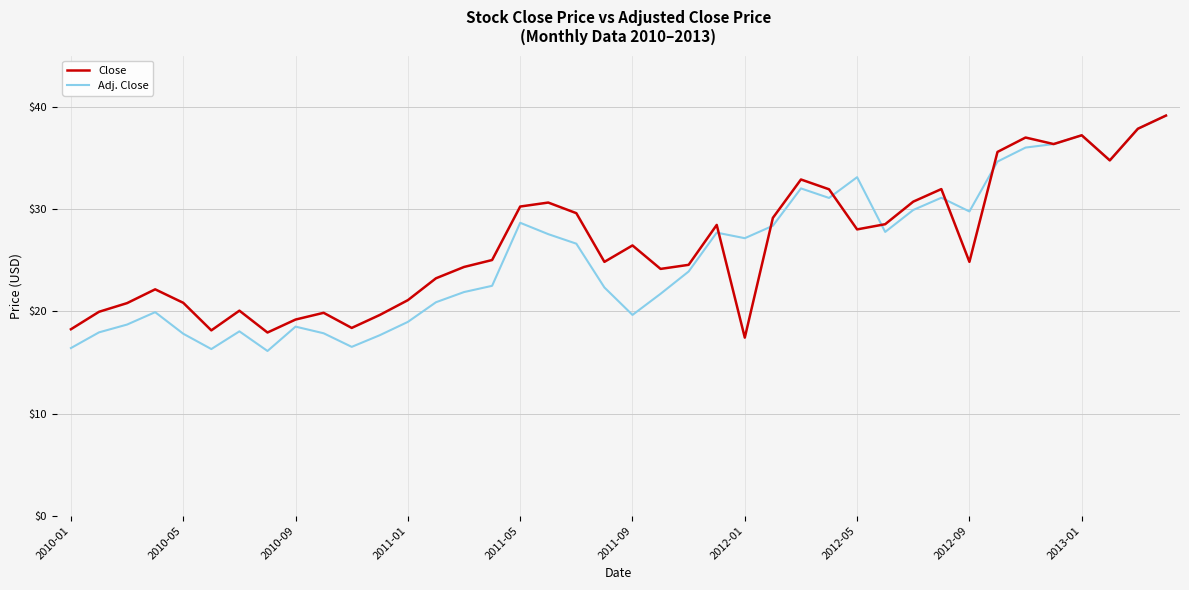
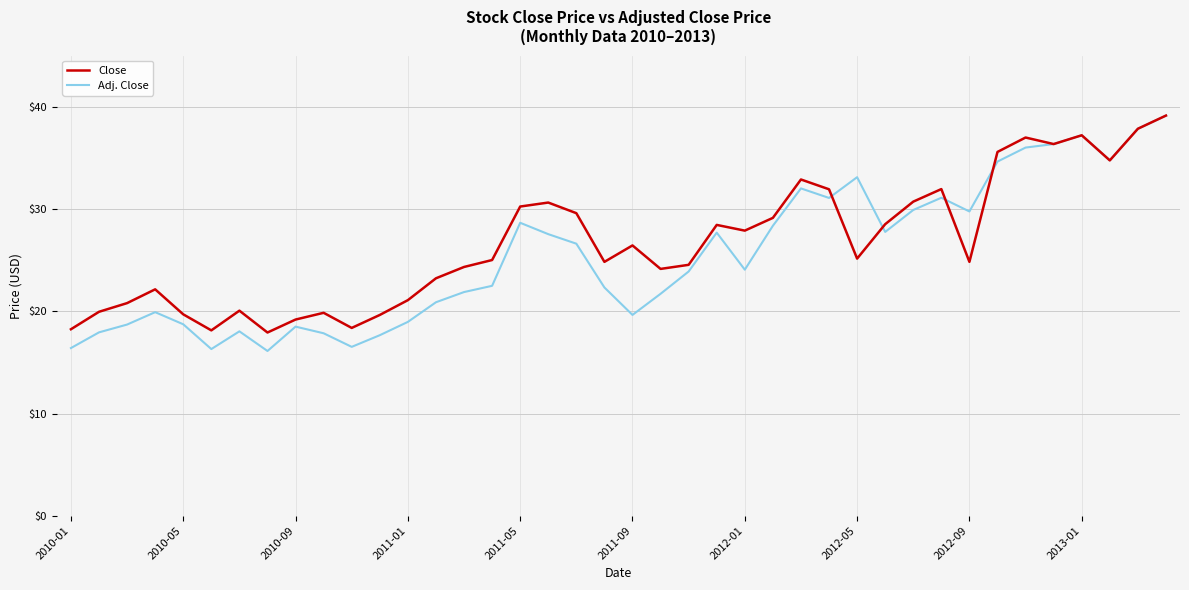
Close, 2010-05: $20.9 -> $19.7
Adj. Close, 2010-05: $17.8 -> $18.7
Close, 2012-01: $17.4 -> $27.9
Adj. Close, 2012-01: $27.2 -> $24.1
Close, 2012-05: $28.0 -> $25.2
